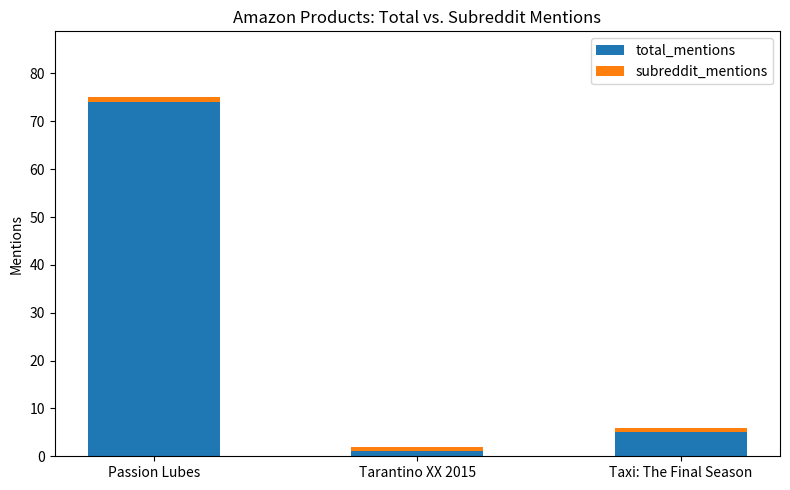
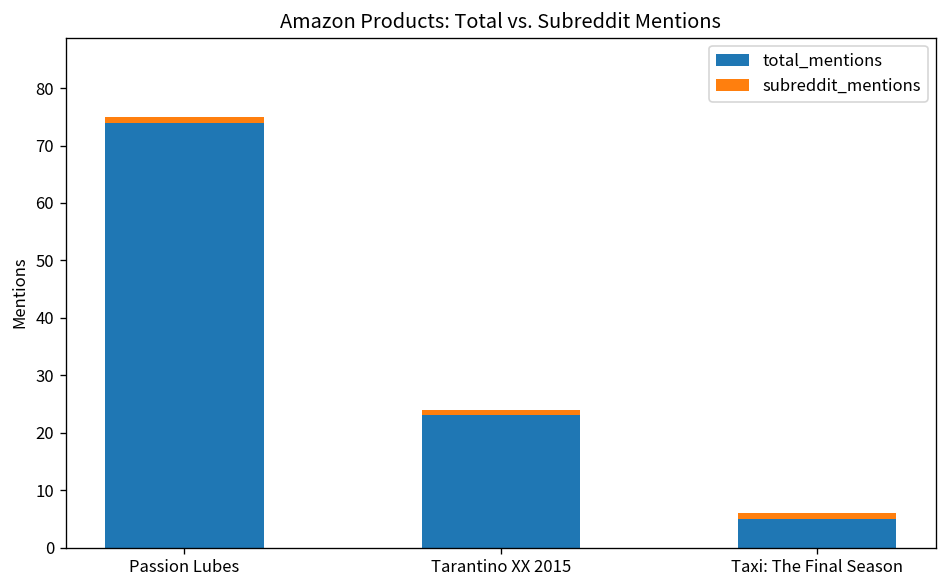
total_mentions, Tarantino XX 2015: 1 -> 23
